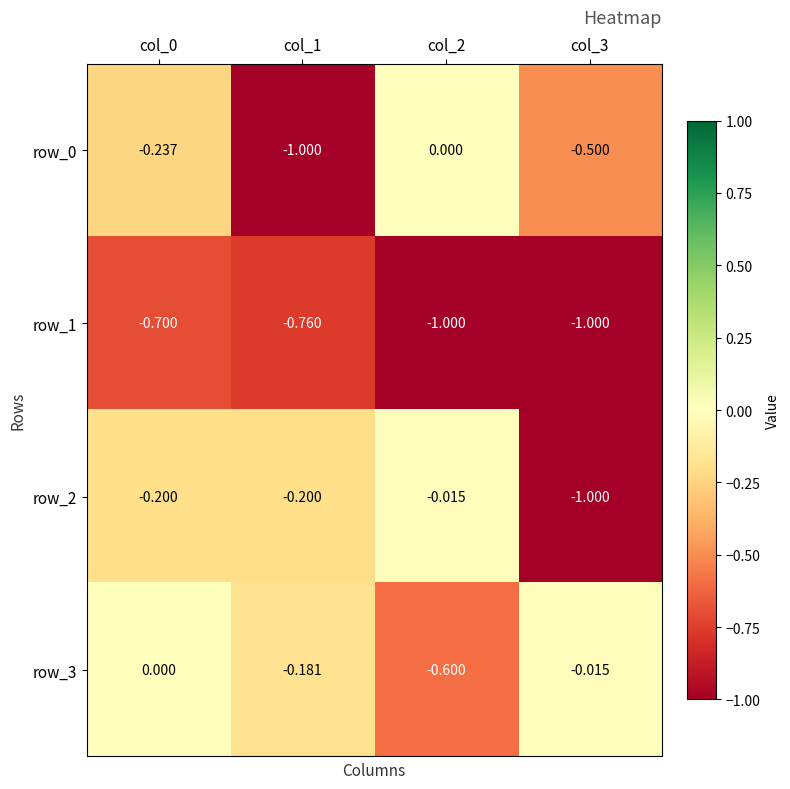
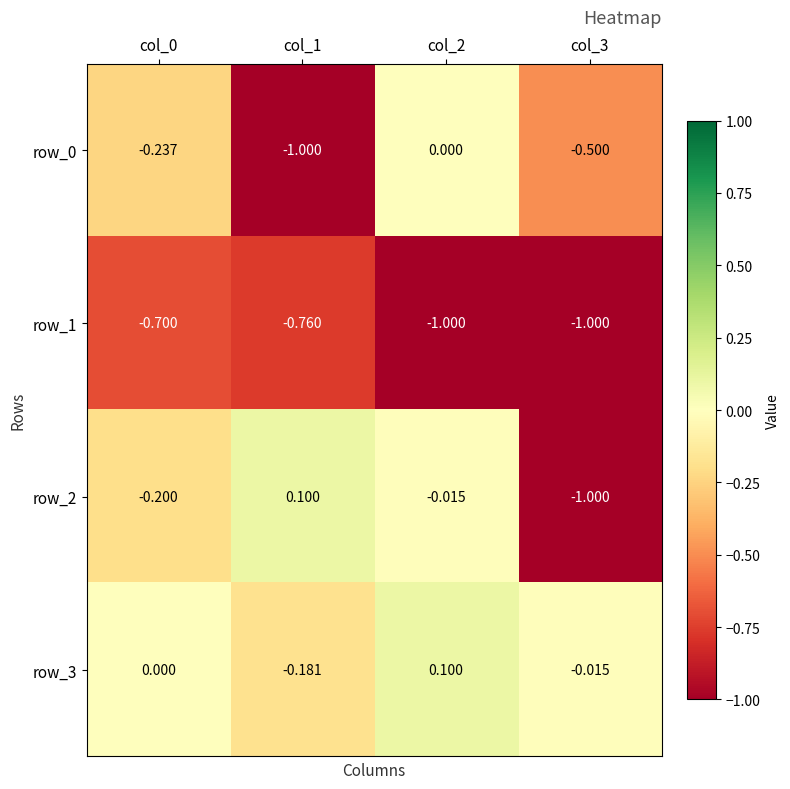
row_2, col_1: -0.200 -> 0.100
row_3, col_2: -0.600 -> 0.100
